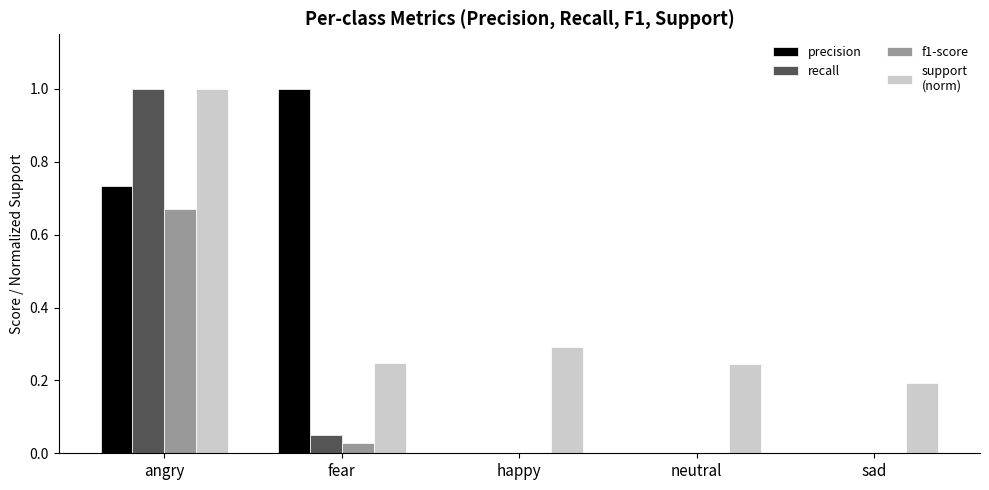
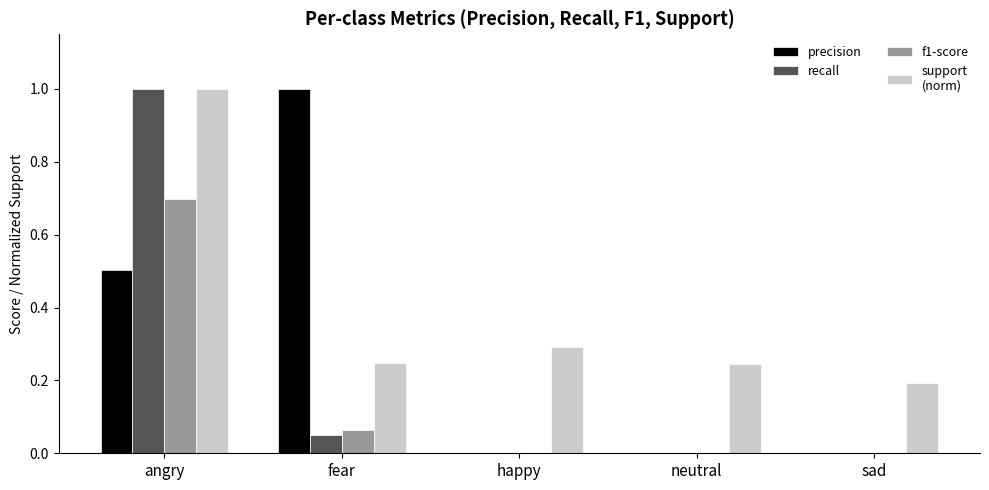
precision, angry: 0.73 -> 0.50
f1-score, angry: 0.67 -> 0.70
f1-score, fear: 0.03 -> 0.06
